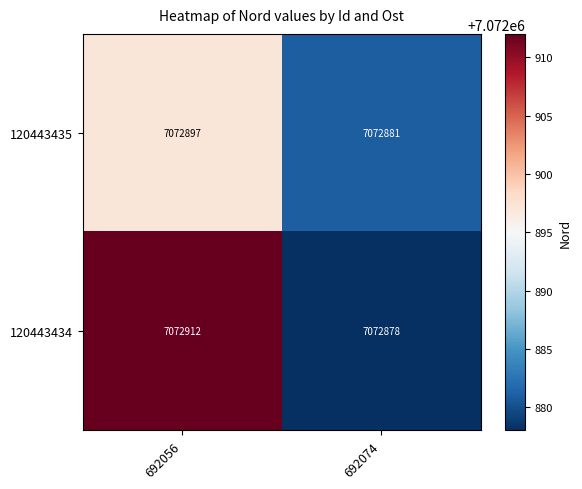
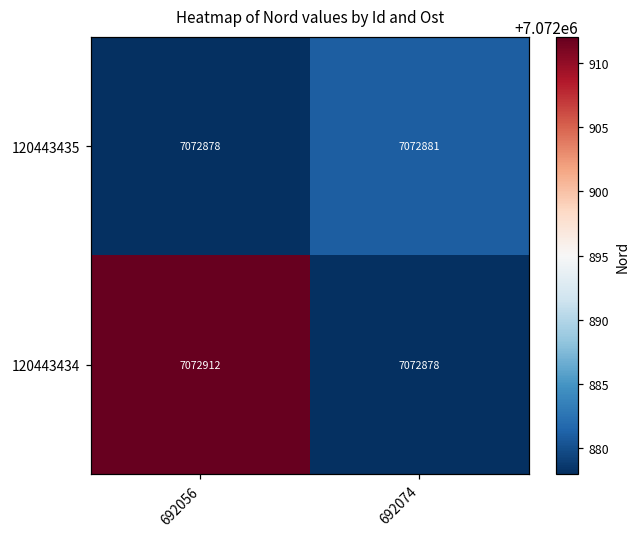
120443435, 692056: 7072897 -> 7072878
